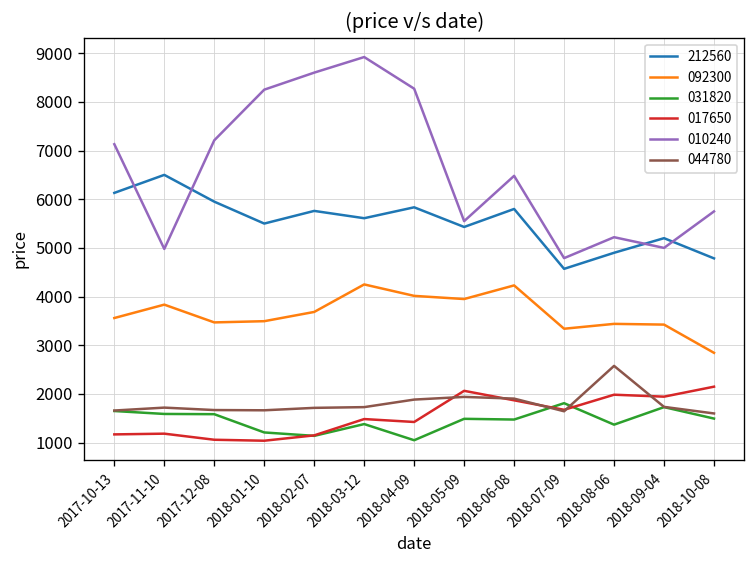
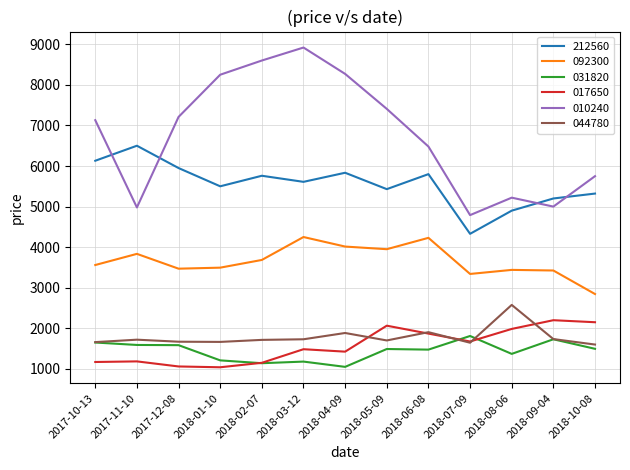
031820, 2018-03-12: 1400 -> 1200
010240, 2018-05-09: 5600 -> 7400
044780, 2018-05-09: 1900 -> 1700
212560, 2018-07-09: 4600 -> 4300
017650, 2018-09-04: 1900 -> 2200
212560, 2018-10-08: 4800 -> 5300
